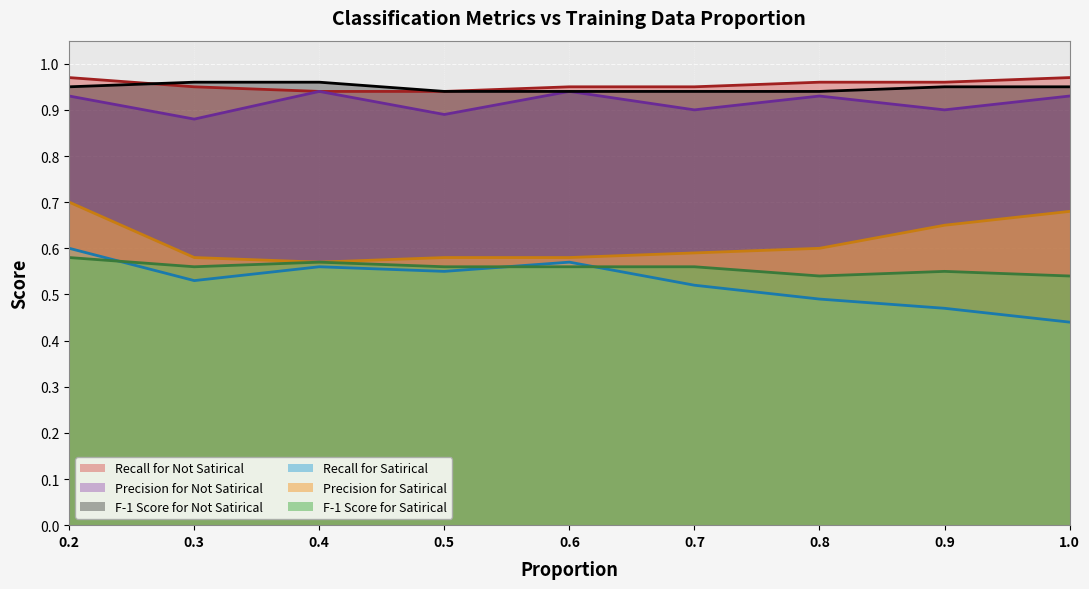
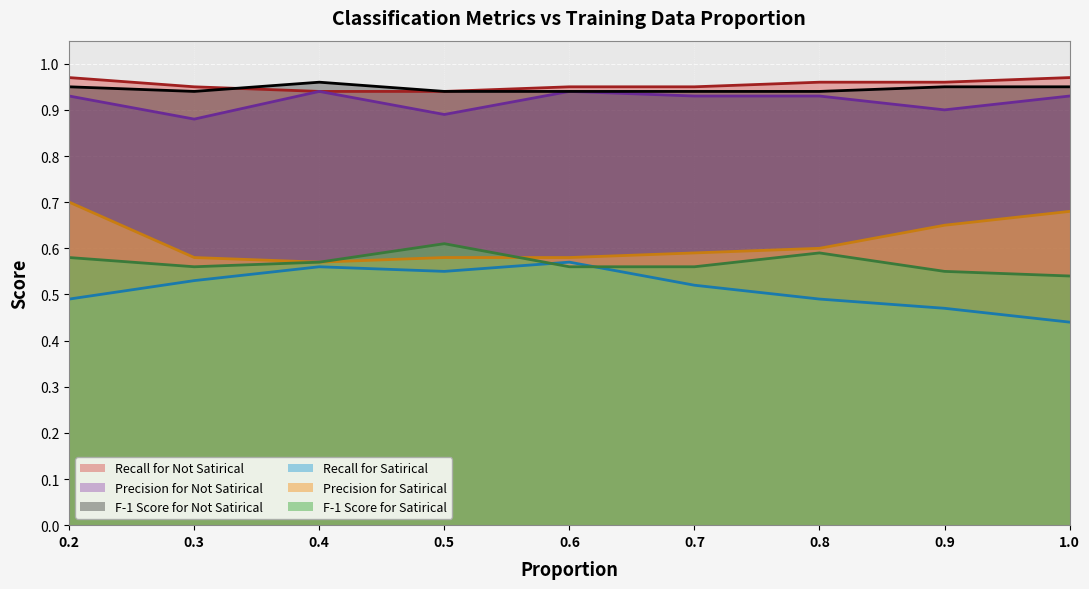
Recall for Satirical, 0.2: 0.60 -> 0.49
F-1 Score for Not Satirical, 0.3: 0.96 -> 0.94
F-1 Score for Satirical, 0.5: 0.56 -> 0.61
Precision for Not Satirical, 0.7: 0.90 -> 0.93
F-1 Score for Satirical, 0.8: 0.54 -> 0.59
